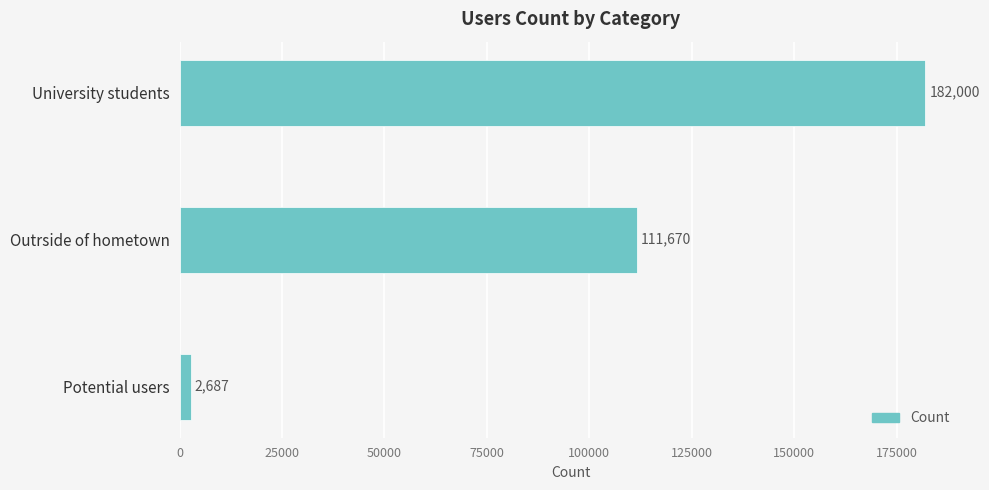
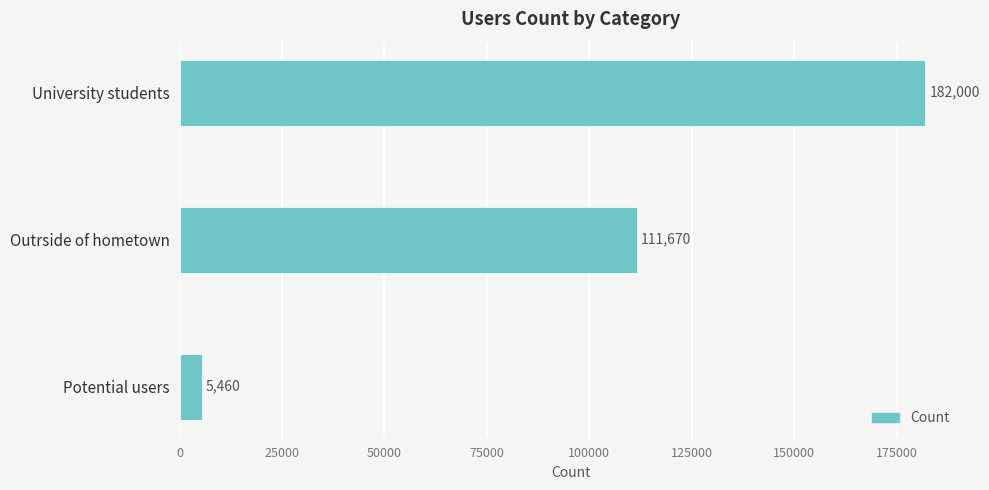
Potential users: 2,687 -> 5,460
